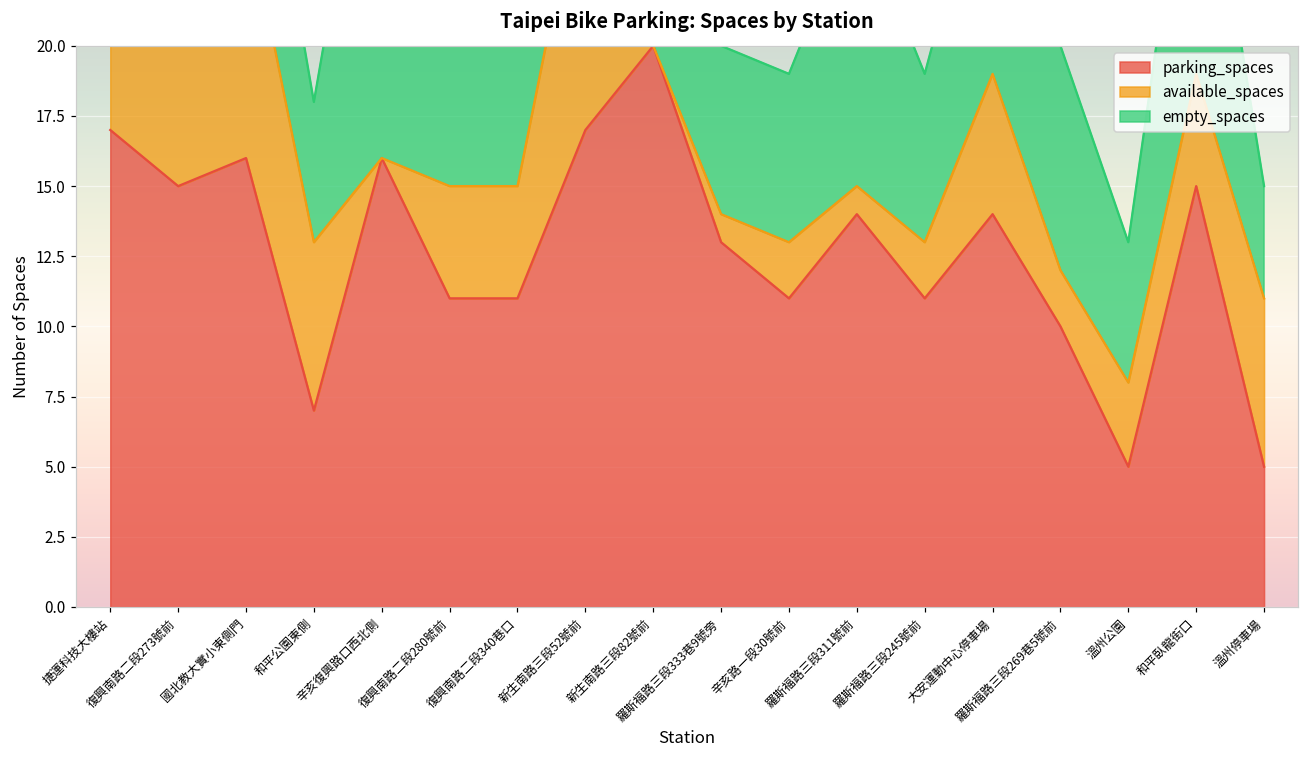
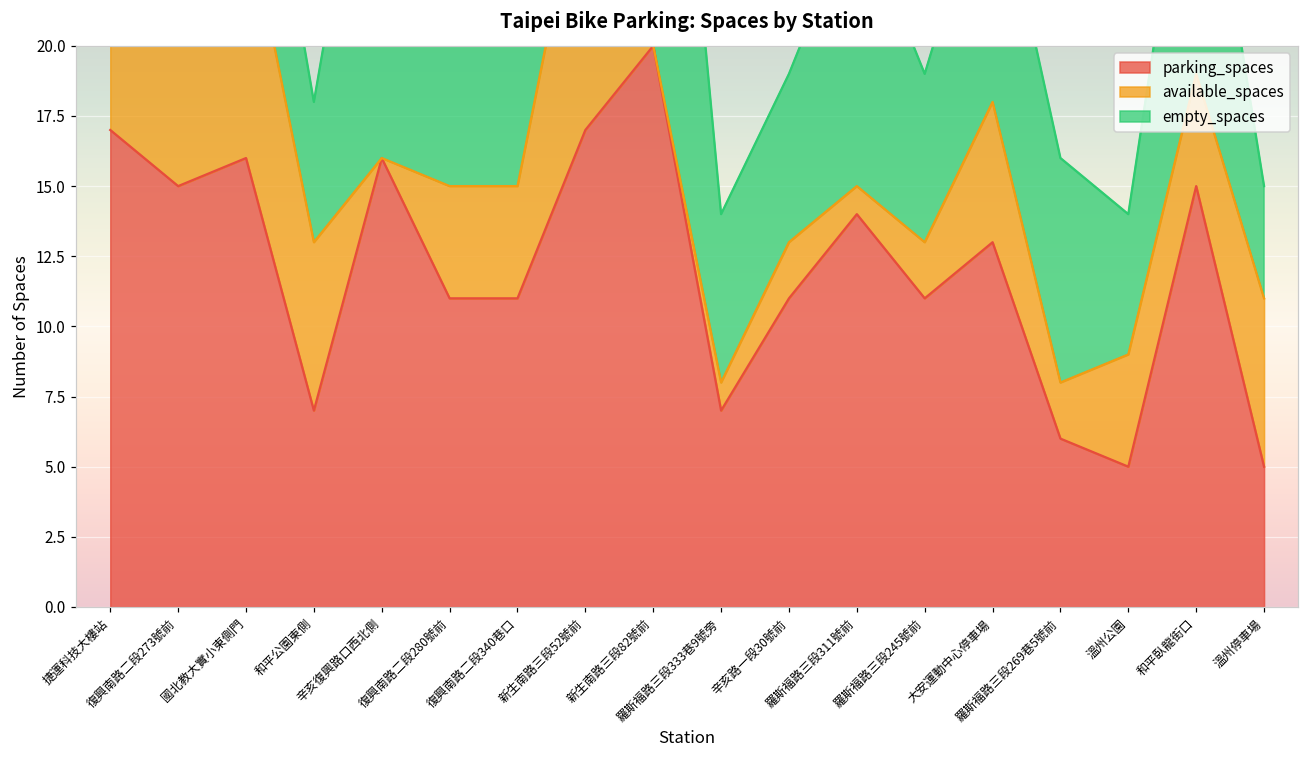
parking_spaces, 羅斯福路三段333巷9號旁: 13 -> 7
parking_spaces, 大安運動中心停車場: 14 -> 13
parking_spaces, 羅斯福路三段269巷5號前: 10 -> 6
available_spaces, 溫州公園: 3 -> 4
